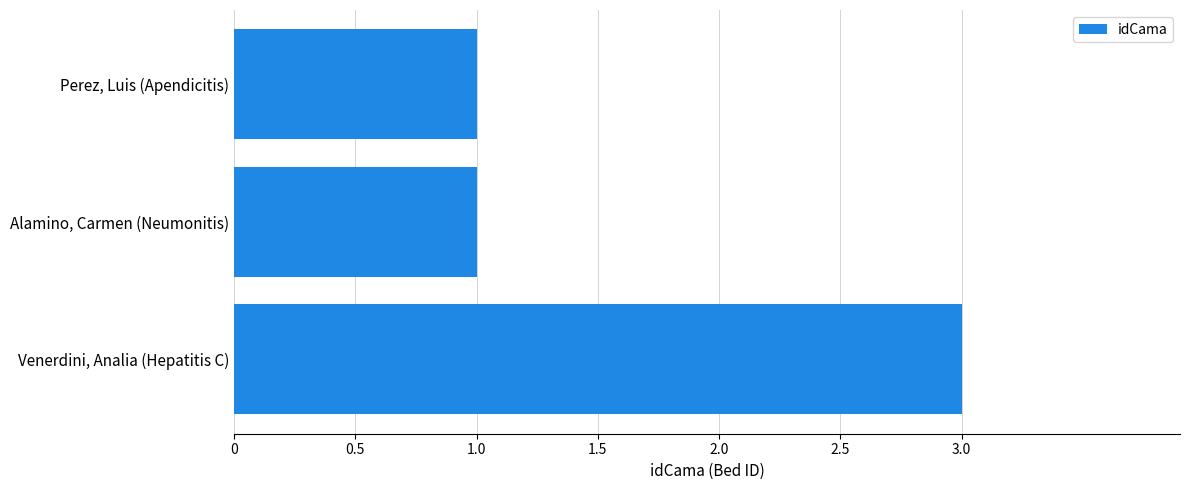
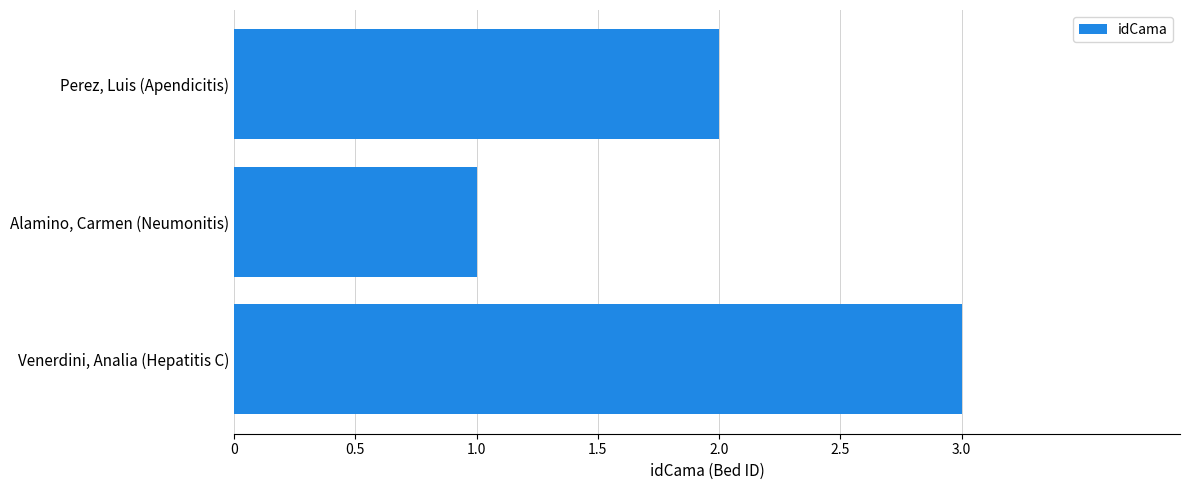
Perez, Luis (Apendicitis): 1 -> 2
